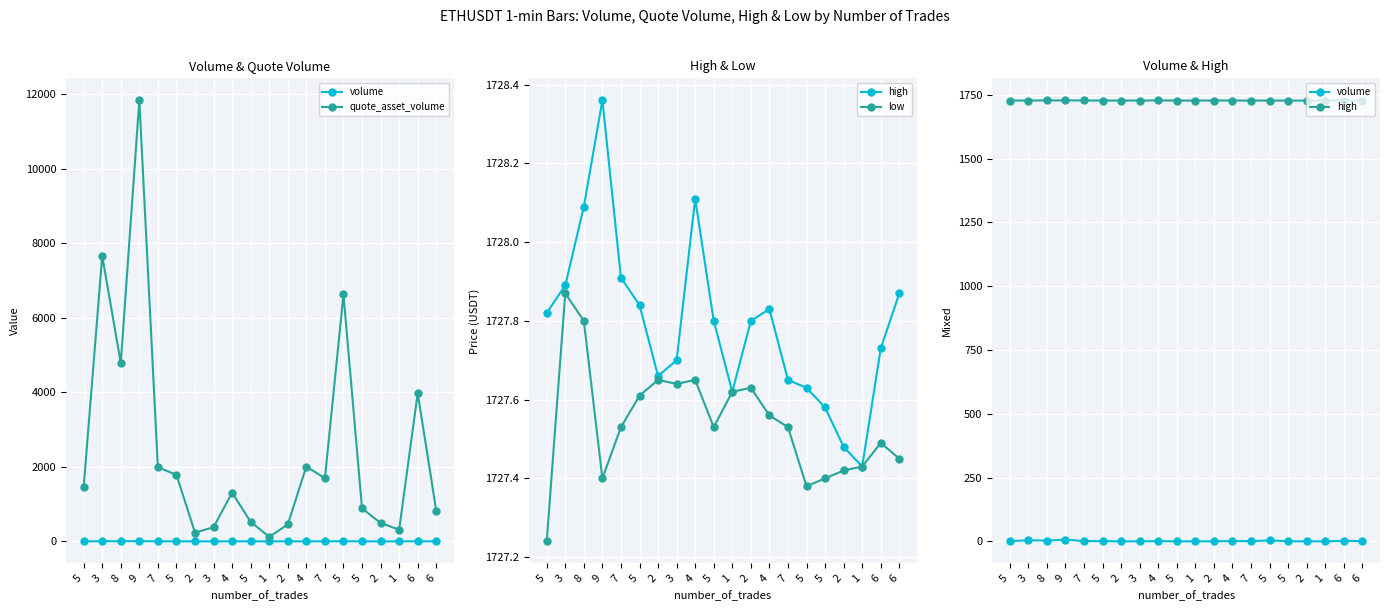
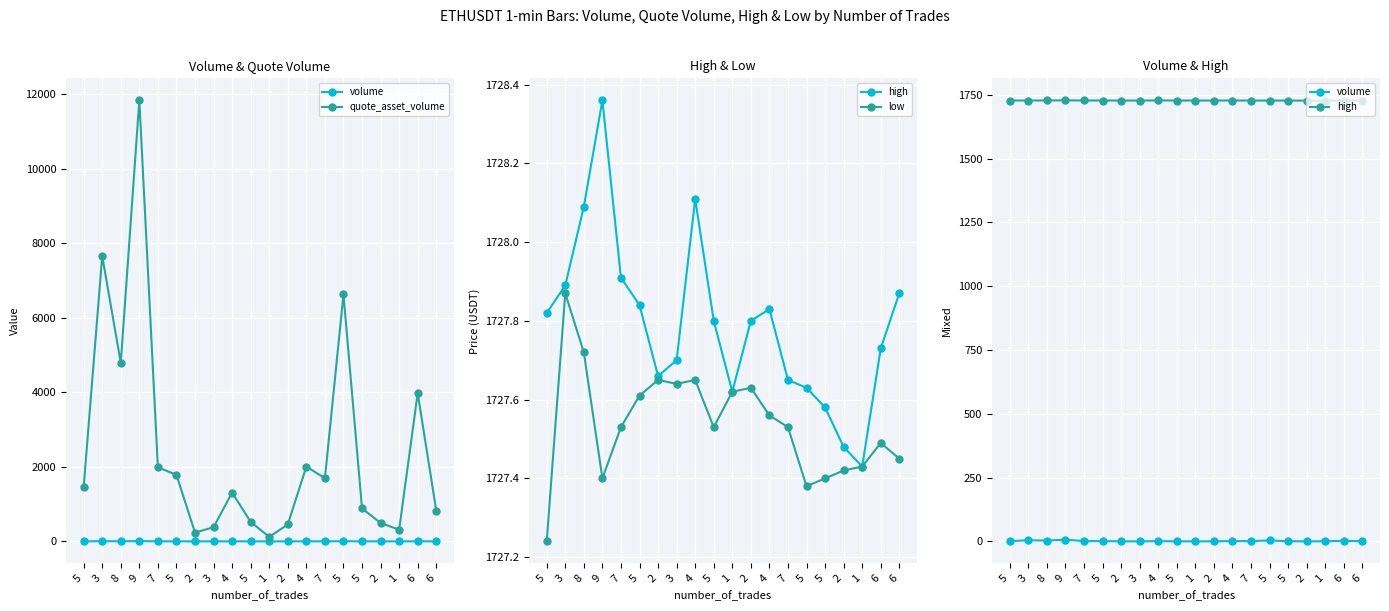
High & Low, low, 8: 1727.80 -> 1727.72
